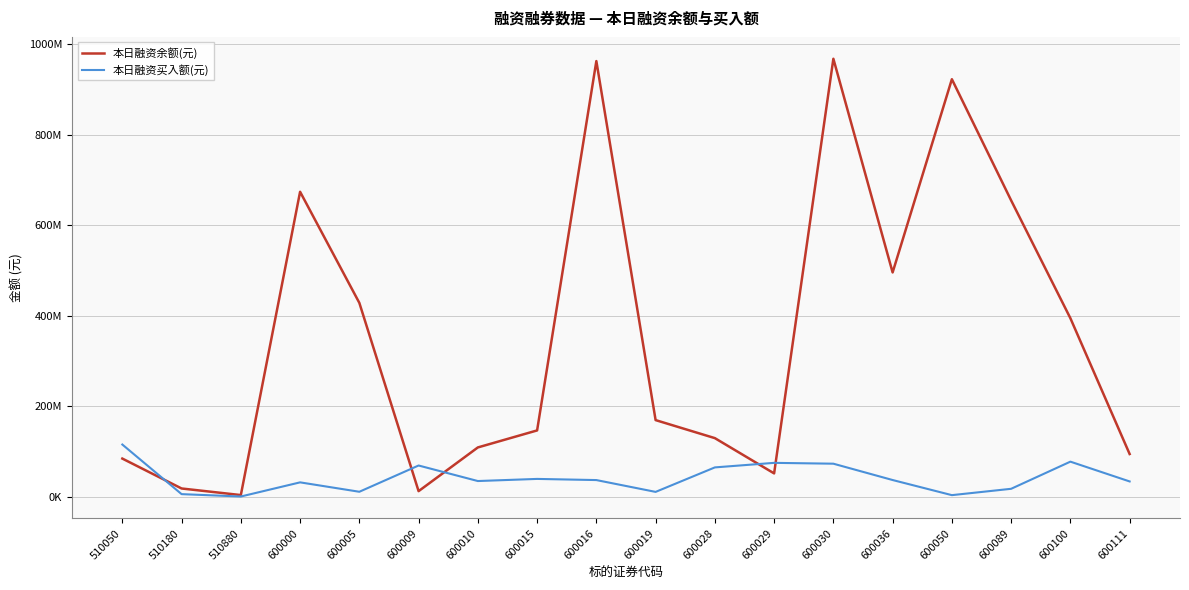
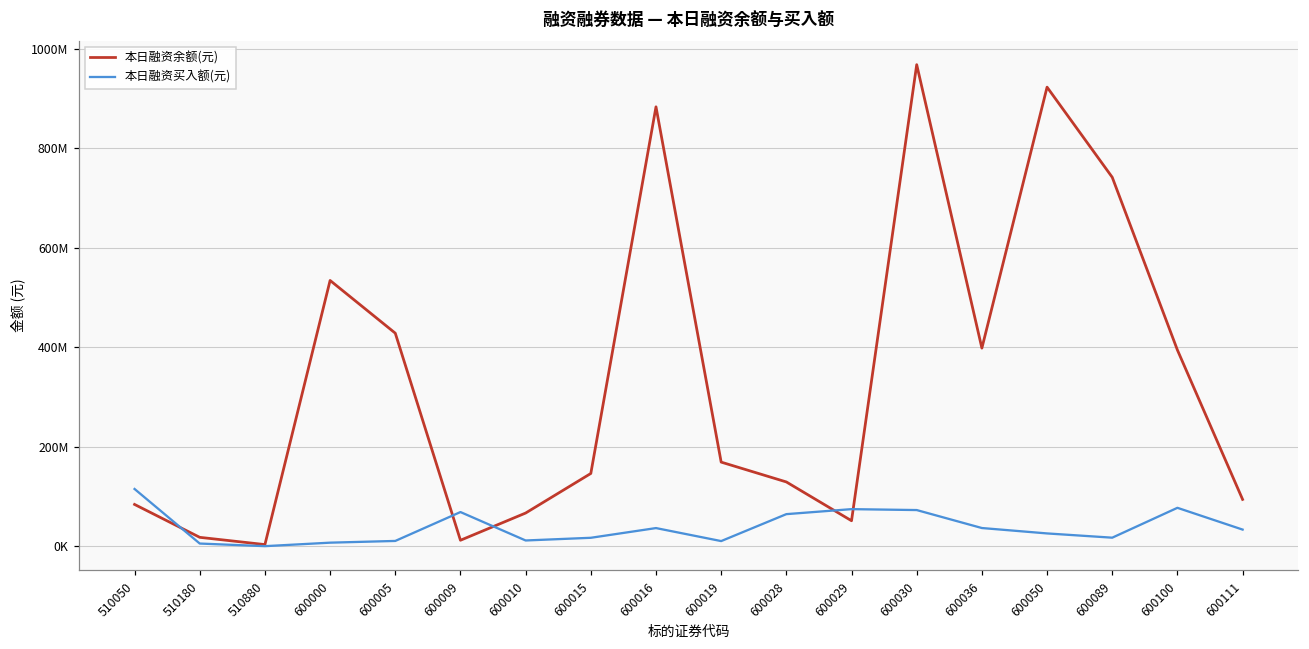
本日融资余额(元), 600000: 670000000 -> 530000000
本日融资买入额(元), 600000: 30000000 -> 10000000
本日融资余额(元), 600010: 110000000 -> 70000000
本日融资买入额(元), 600010: 30000000 -> 10000000
本日融资买入额(元), 600015: 40000000 -> 20000000
本日融资余额(元), 600016: 960000000 -> 880000000
本日融资余额(元), 600036: 500000000 -> 400000000
本日融资买入额(元), 600050: 0 -> 30000000
本日融资余额(元), 600089: 650000000 -> 740000000
